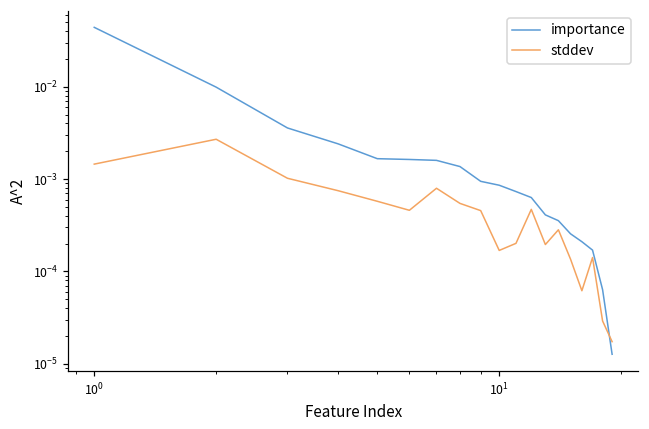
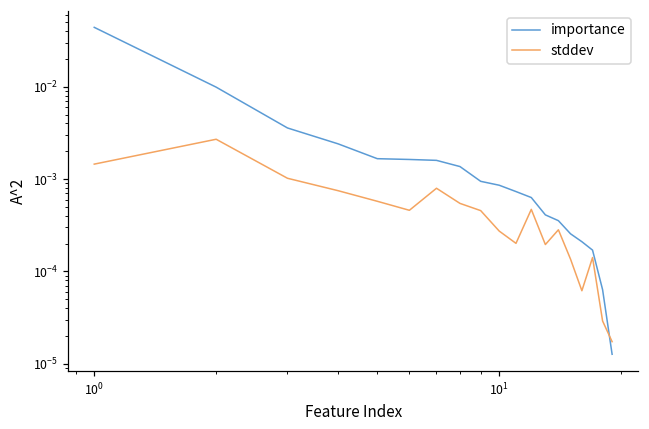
stddev, 10^1: 0.00017 -> 0.00027
